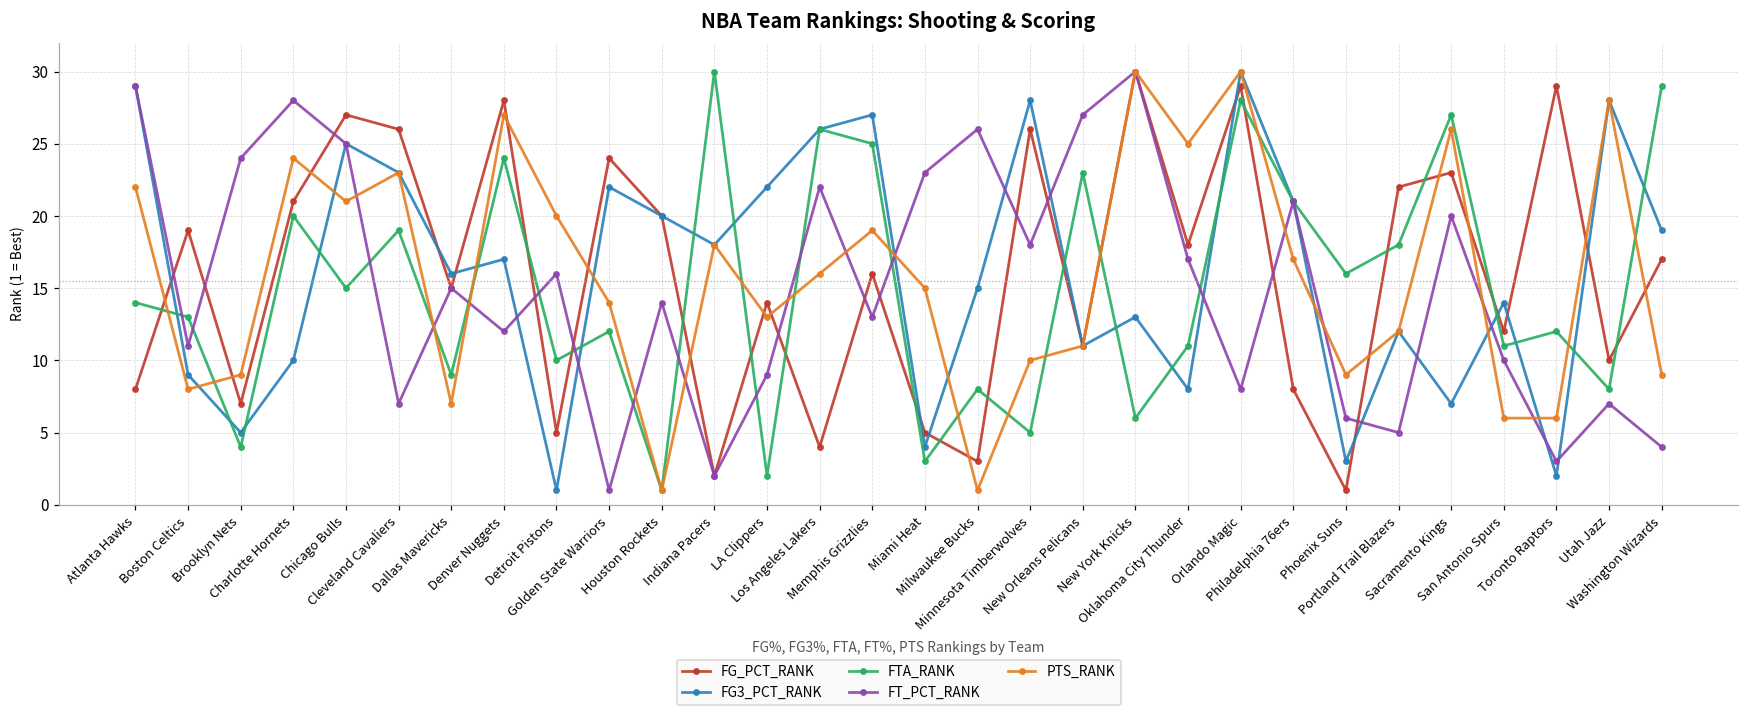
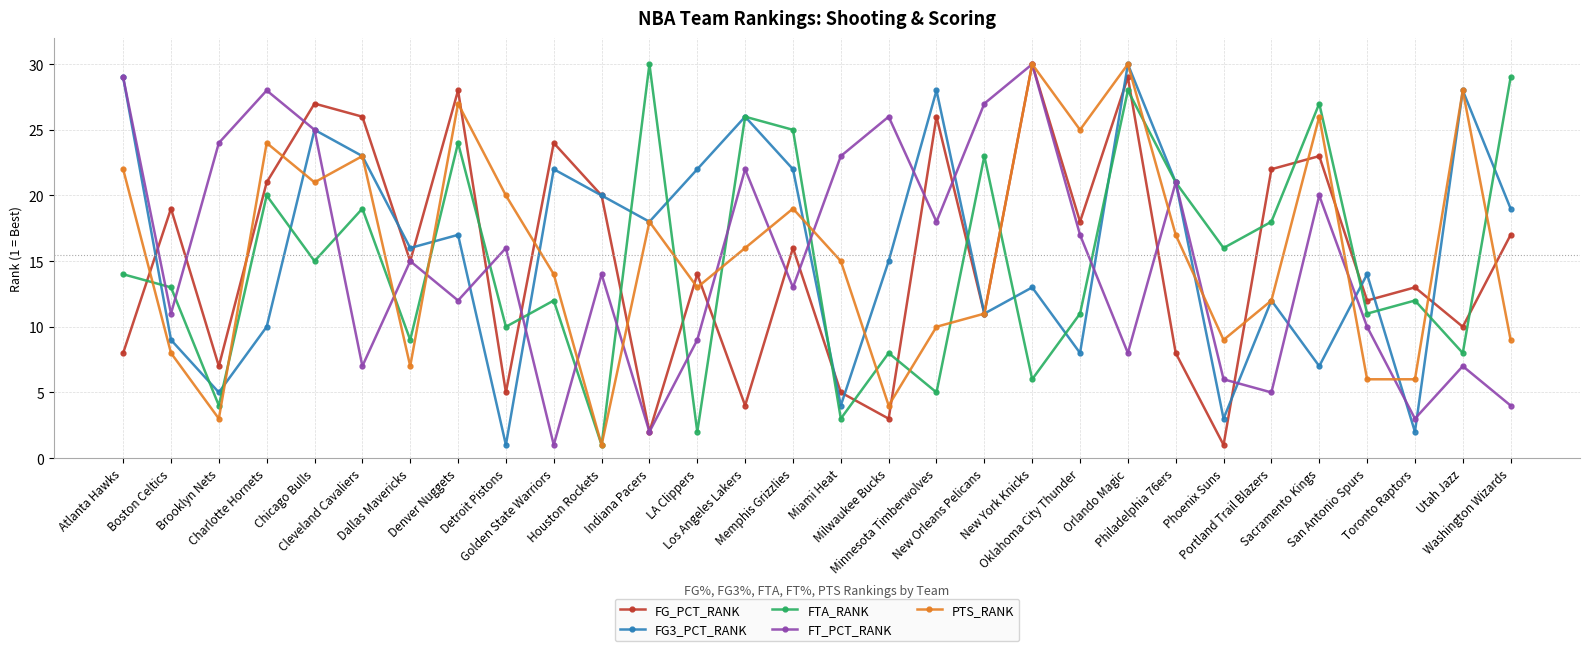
PTS_RANK, Brooklyn Nets: 9 -> 3
FG3_PCT_RANK, Memphis Grizzlies: 27 -> 22
PTS_RANK, Milwaukee Bucks: 1 -> 4
FG_PCT_RANK, Toronto Raptors: 29 -> 13
